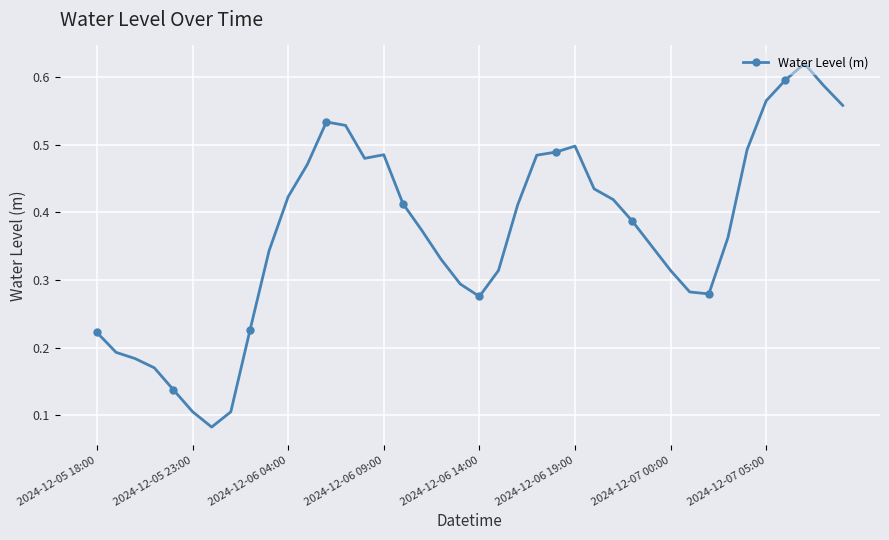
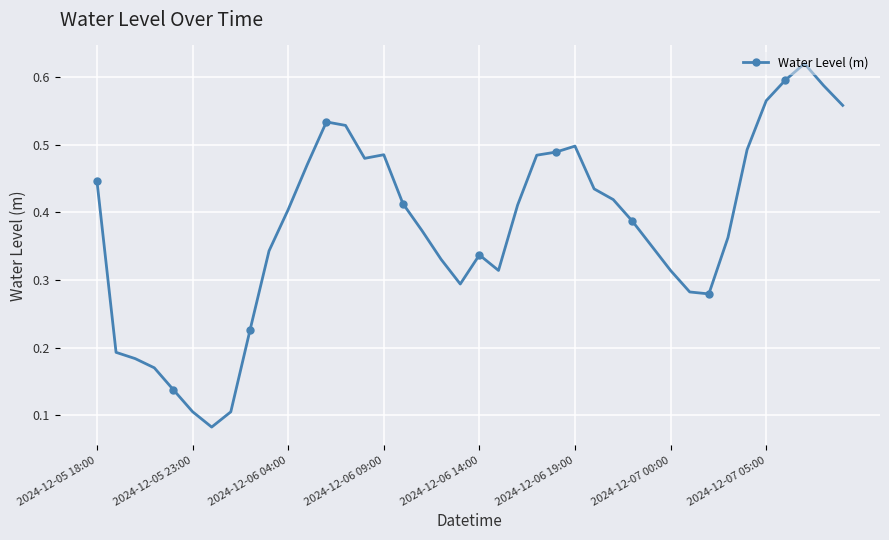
2024-12-05 18:00: 0.22 -> 0.45
2024-12-06 04:00: 0.42 -> 0.40
2024-12-06 14:00: 0.28 -> 0.34
